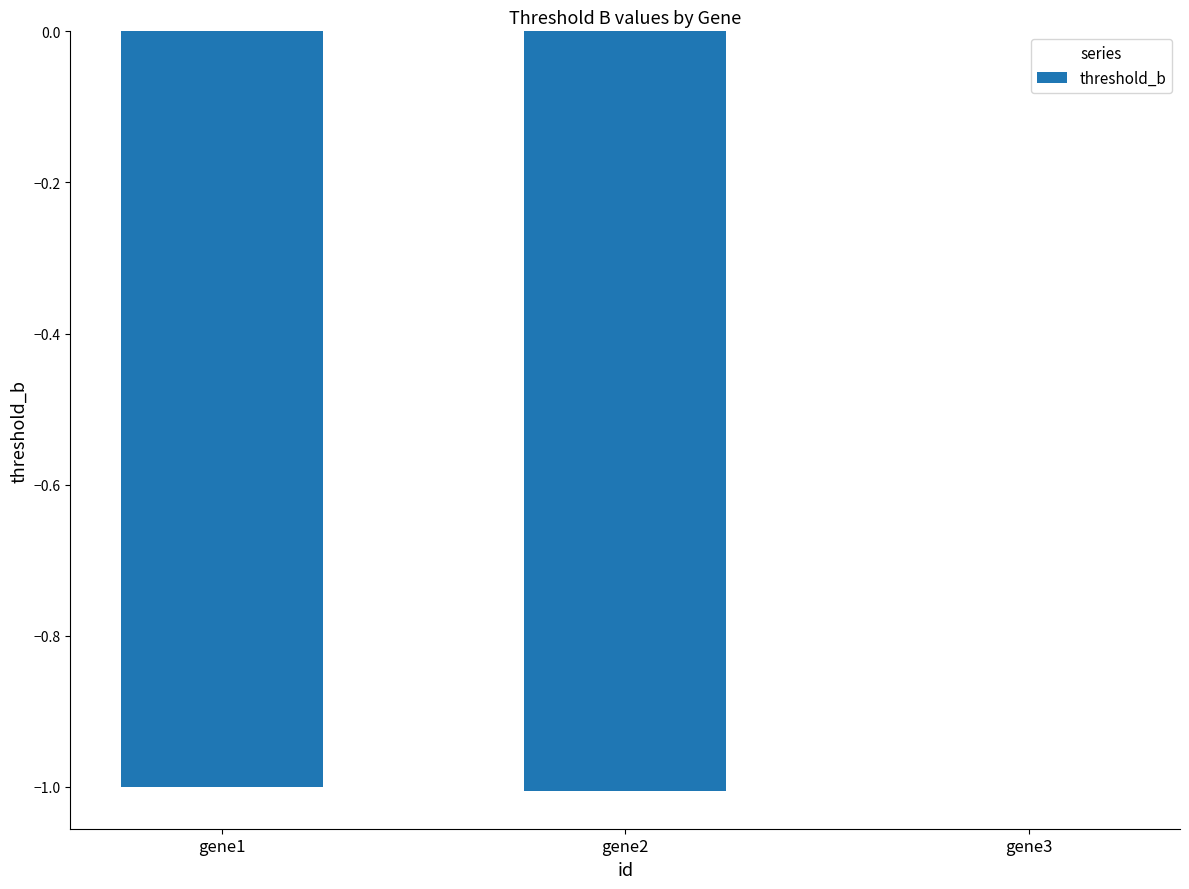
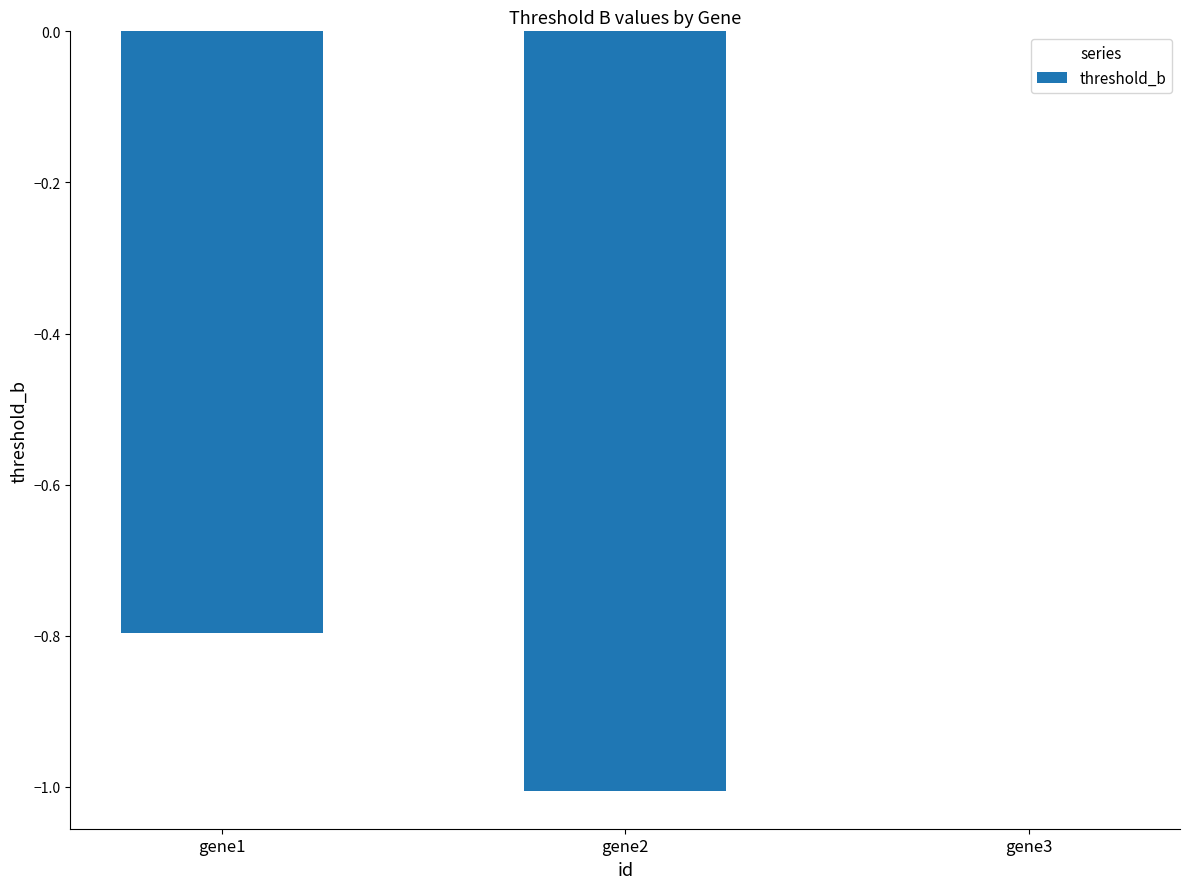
gene1: -1.00 -> -0.80
